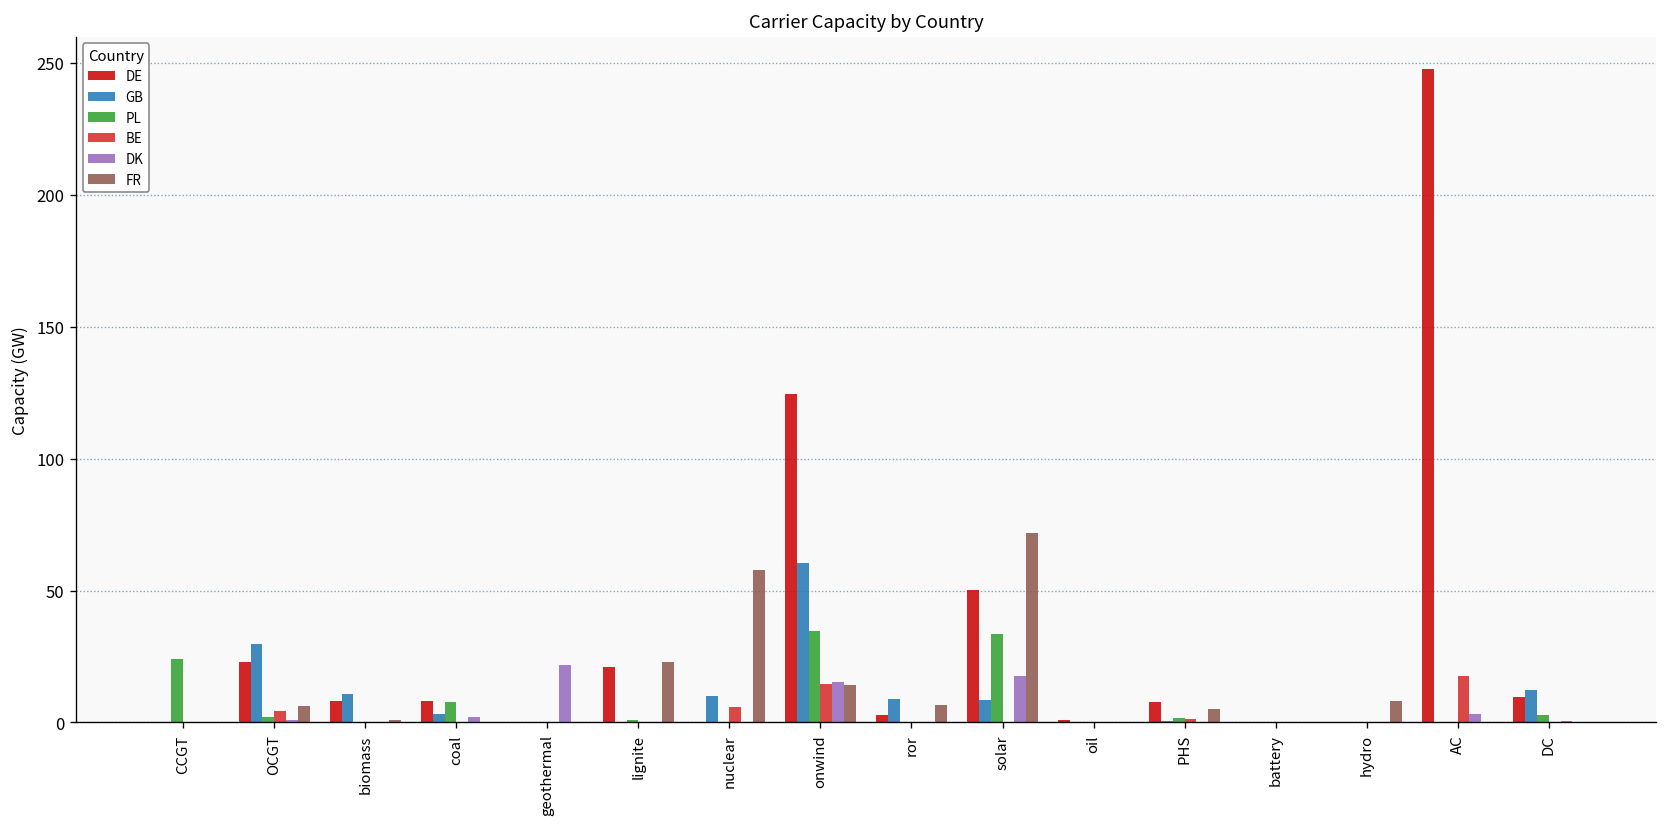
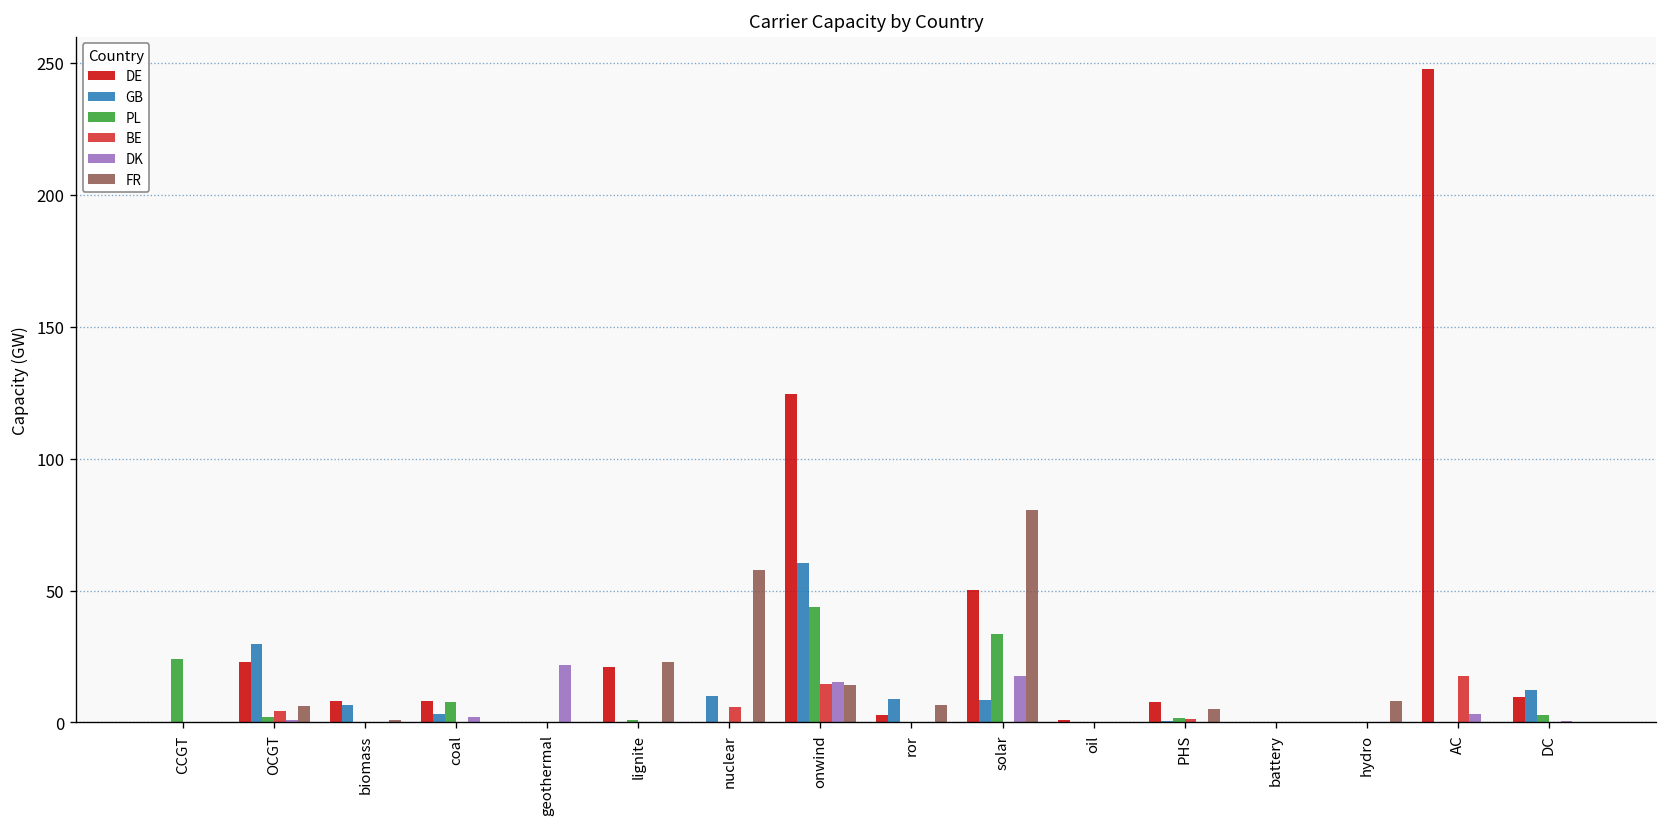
GB, biomass: 11 -> 7
PL, onwind: 34 -> 44
FR, solar: 72 -> 80
